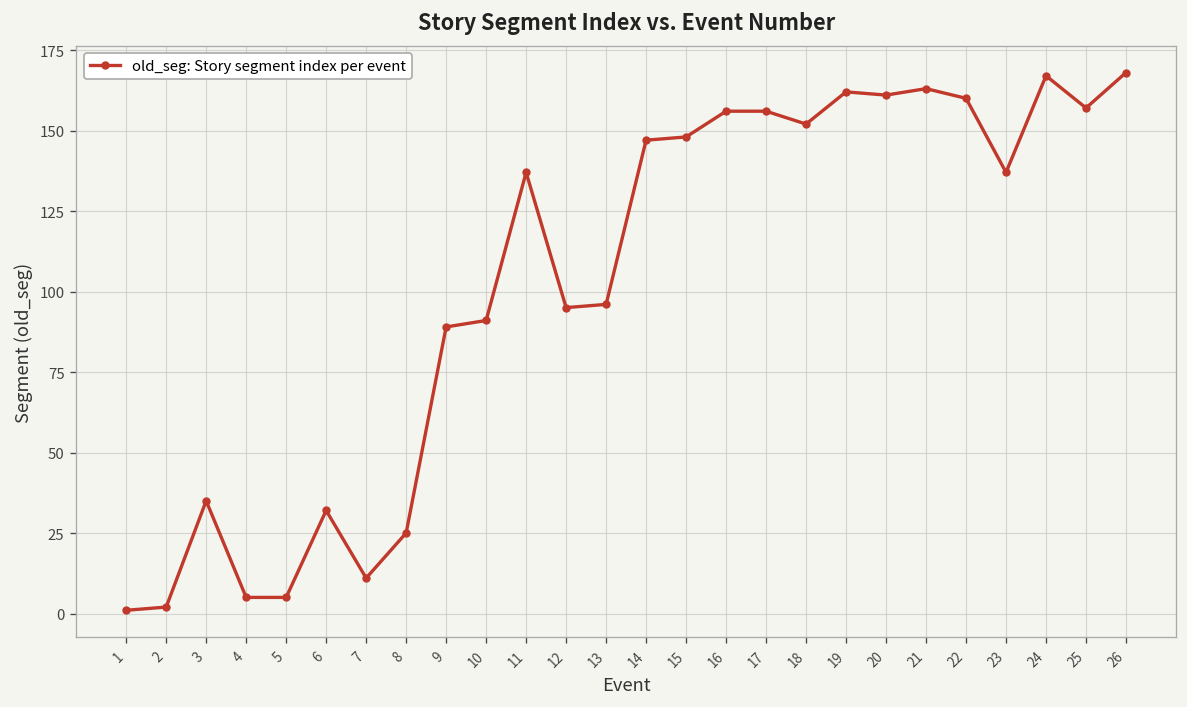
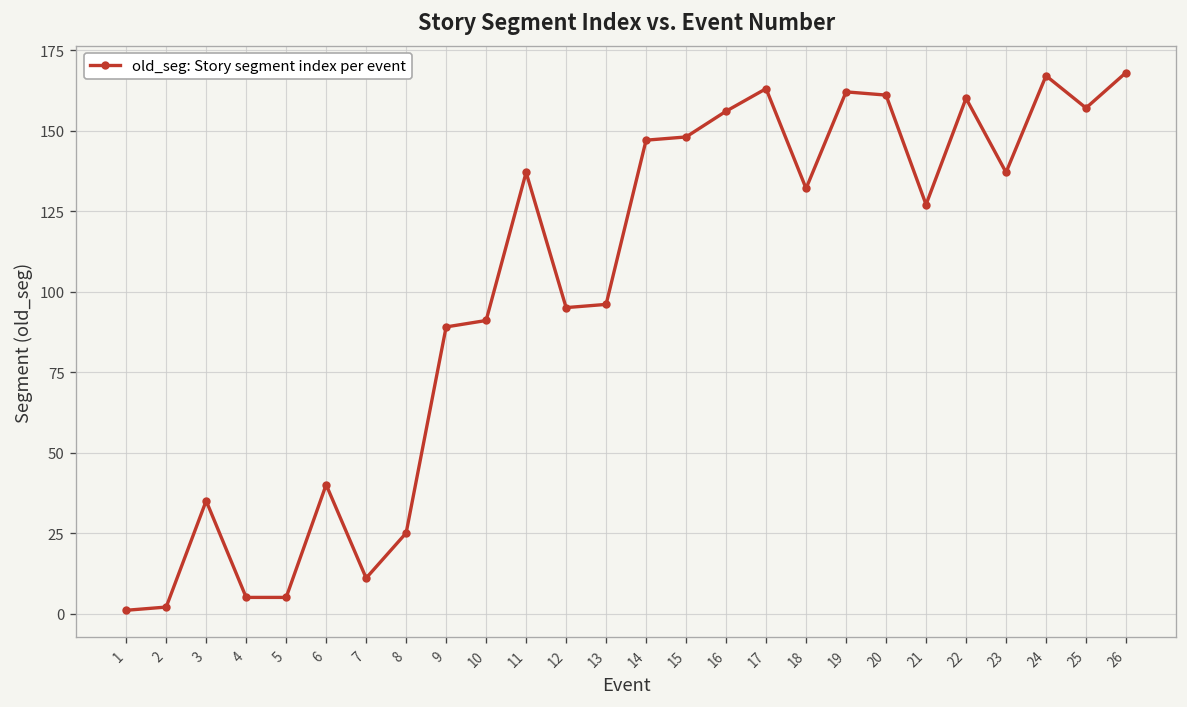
6: 32 -> 40
17: 156 -> 163
18: 152 -> 132
21: 163 -> 127
